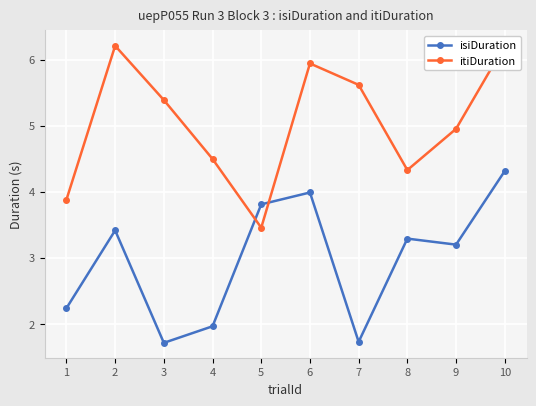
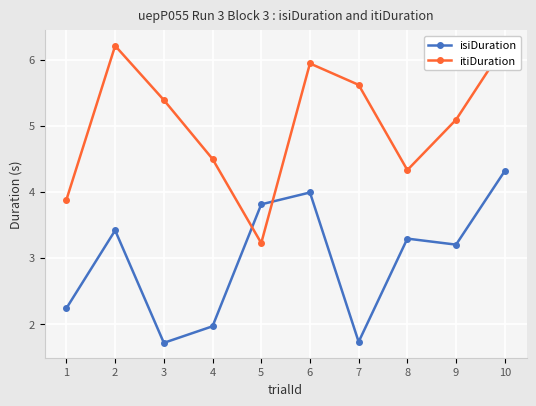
itiDuration, 5: 3.5 -> 3.2
itiDuration, 9: 5.0 -> 5.1
